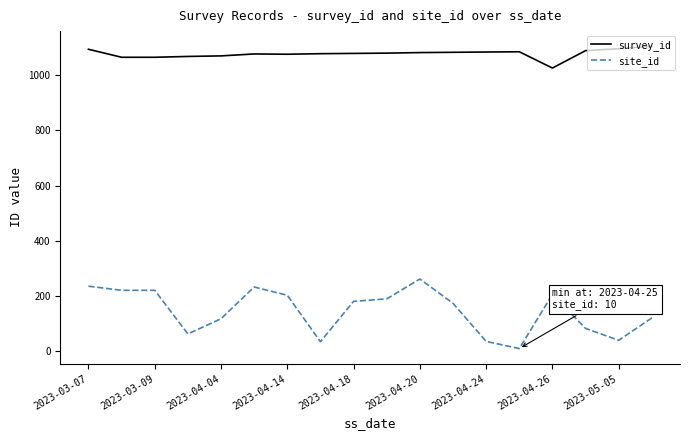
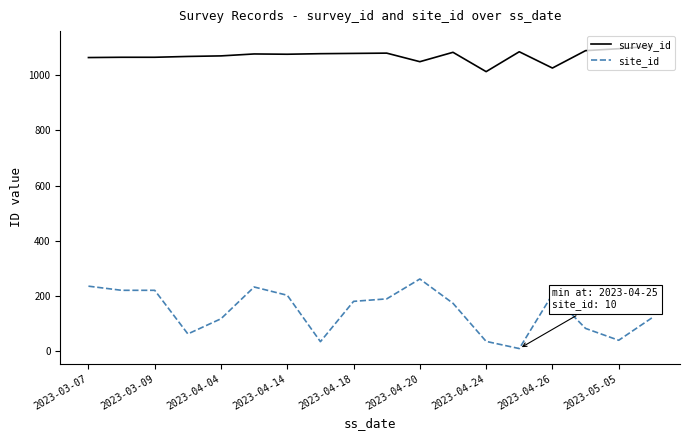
survey_id, 2023-03-07: 1090 -> 1060
survey_id, 2023-04-20: 1080 -> 1050
survey_id, 2023-04-24: 1080 -> 1010
